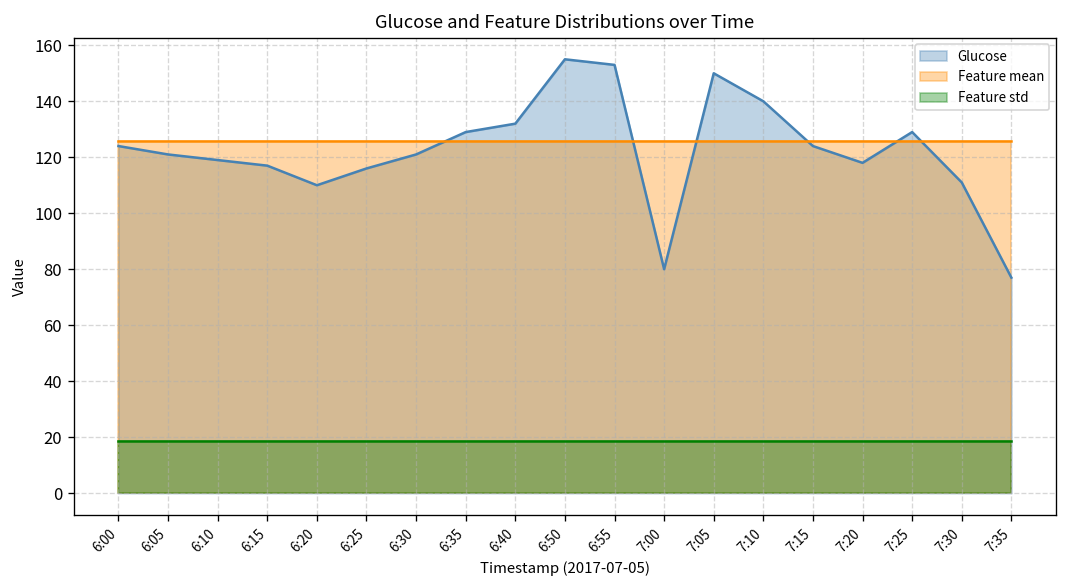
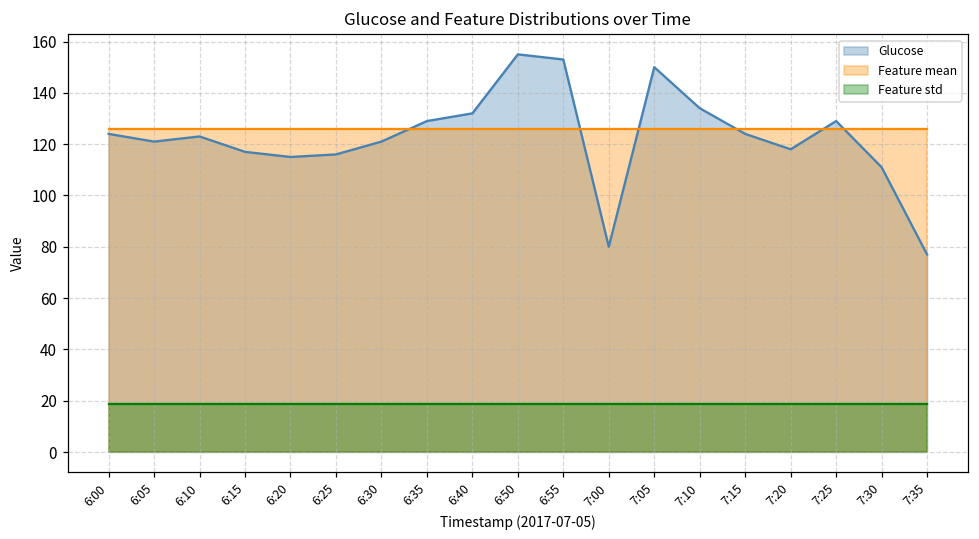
Glucose, 6:10: 119 -> 123
Glucose, 6:20: 110 -> 115
Glucose, 7:10: 140 -> 134
